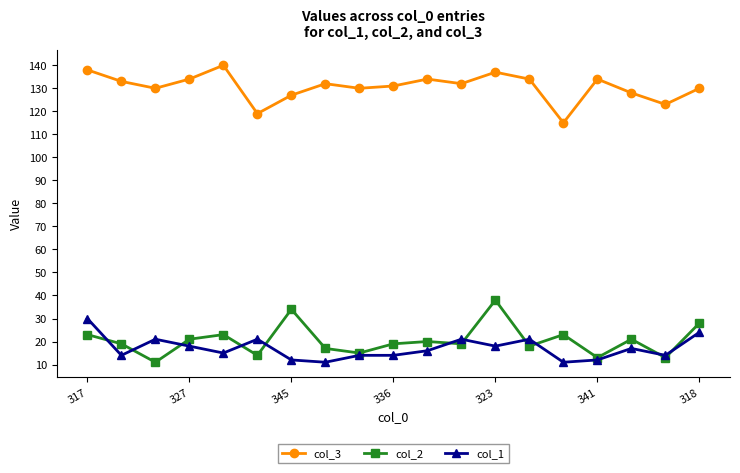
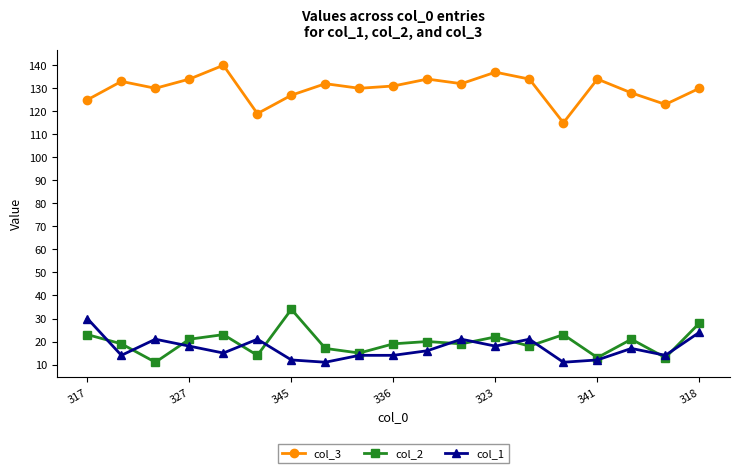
col_3, 317: 138 -> 125
col_2, 323: 38 -> 22
